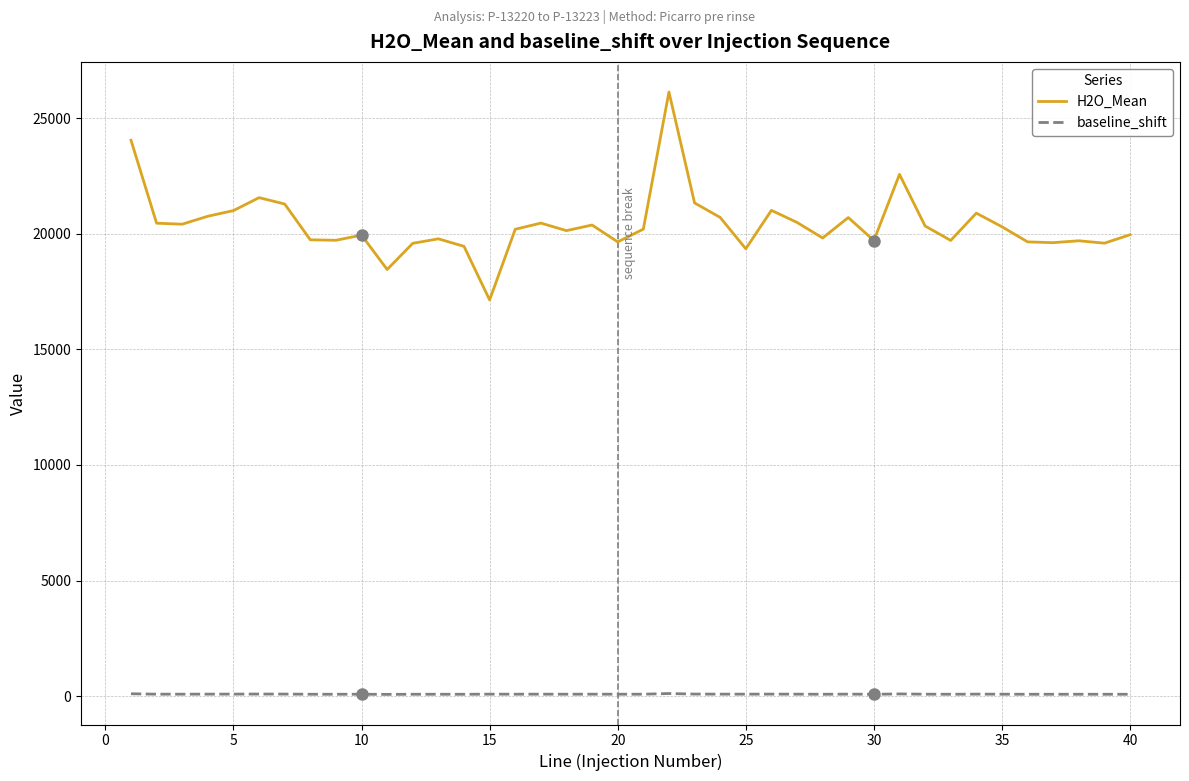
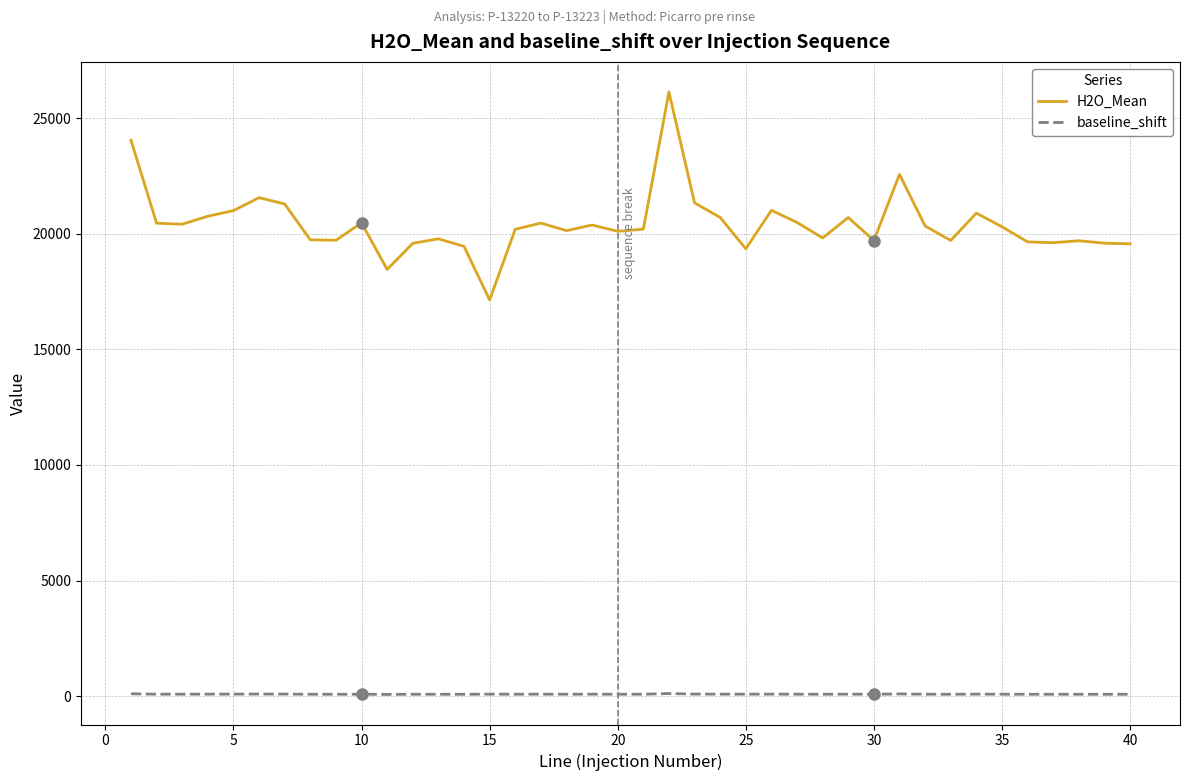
H2O_Mean, 10: 19900 -> 20500
H2O_Mean, 20: 19600 -> 20100
H2O_Mean, 40: 20000 -> 19600
